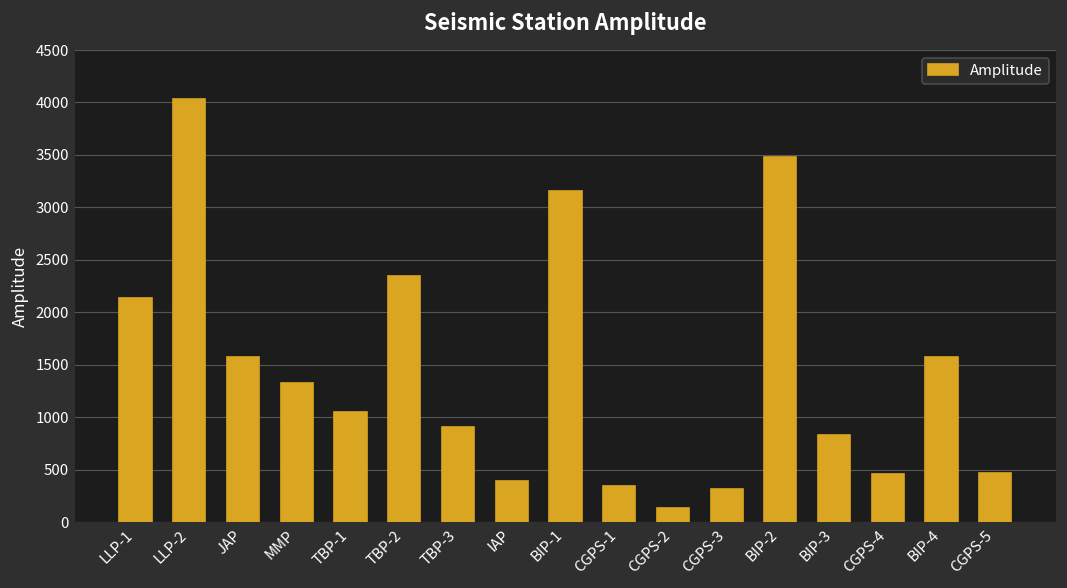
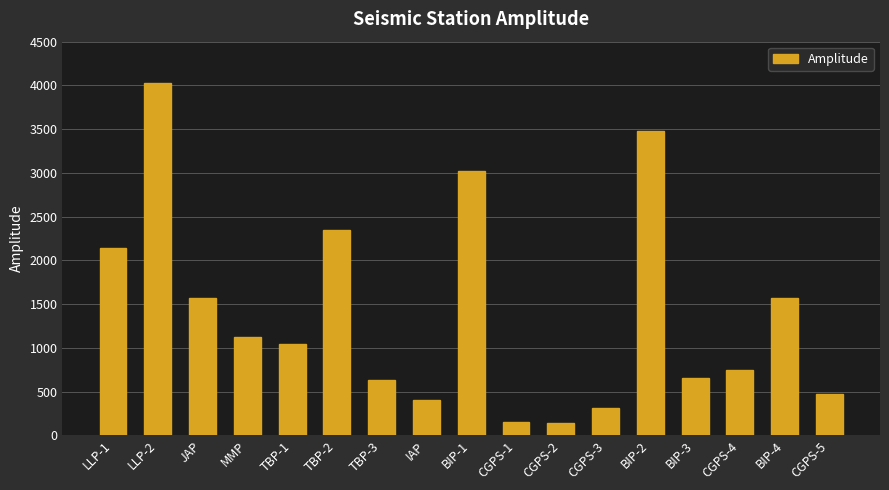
MMP: 1300 -> 1100
TBP-3: 900 -> 600
BIP-1: 3200 -> 3000
CGPS-1: 300 -> 200
BIP-3: 800 -> 700
CGPS-4: 500 -> 800
